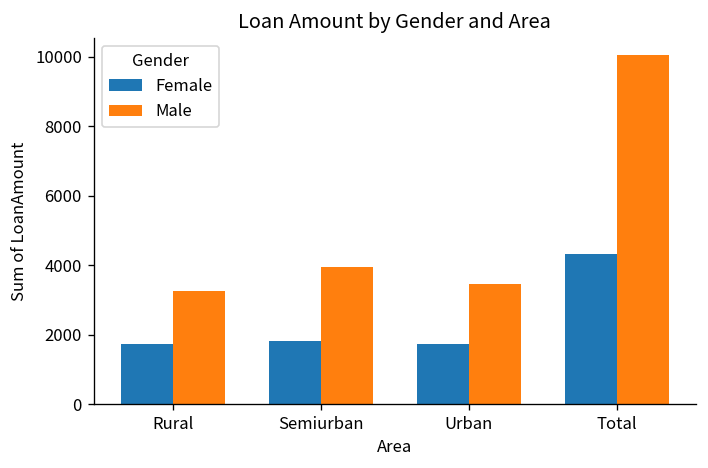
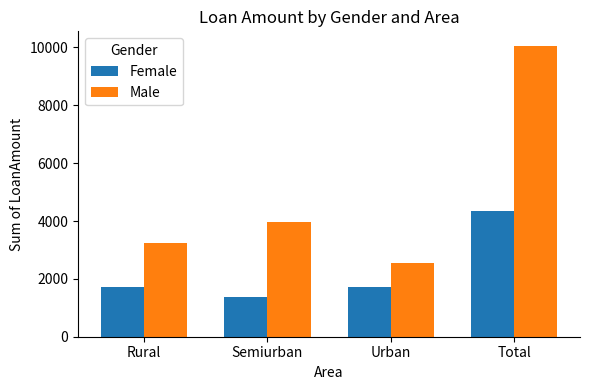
Female, Semiurban: 1800 -> 1400
Male, Urban: 3500 -> 2500
